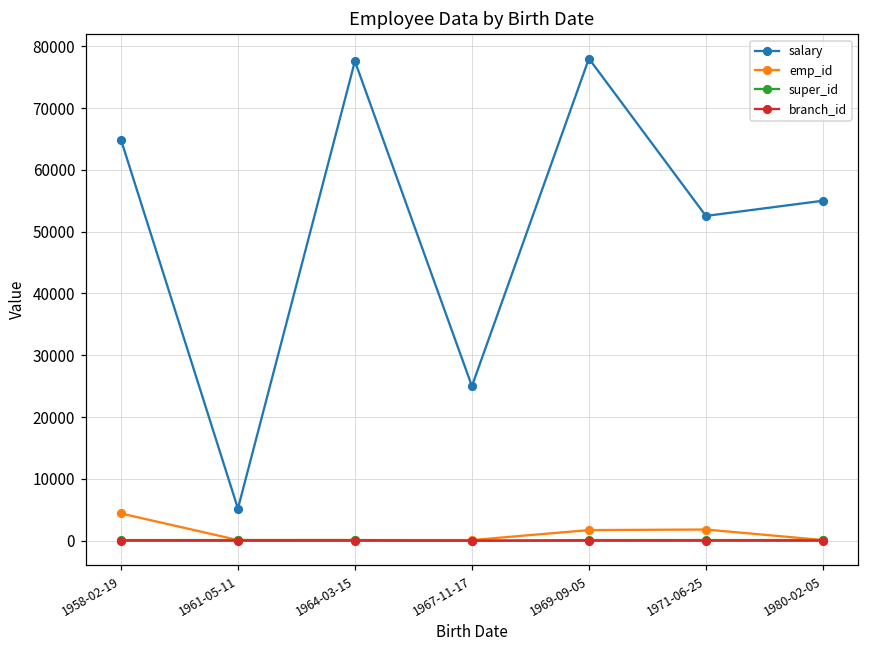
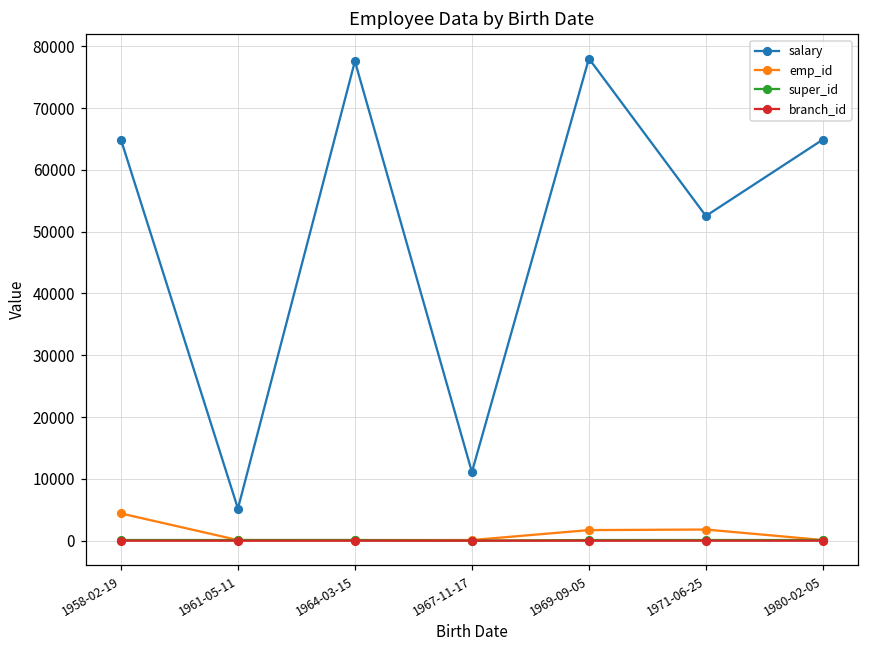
salary, 1967-11-17: 25000 -> 11000
salary, 1980-02-05: 55000 -> 65000
